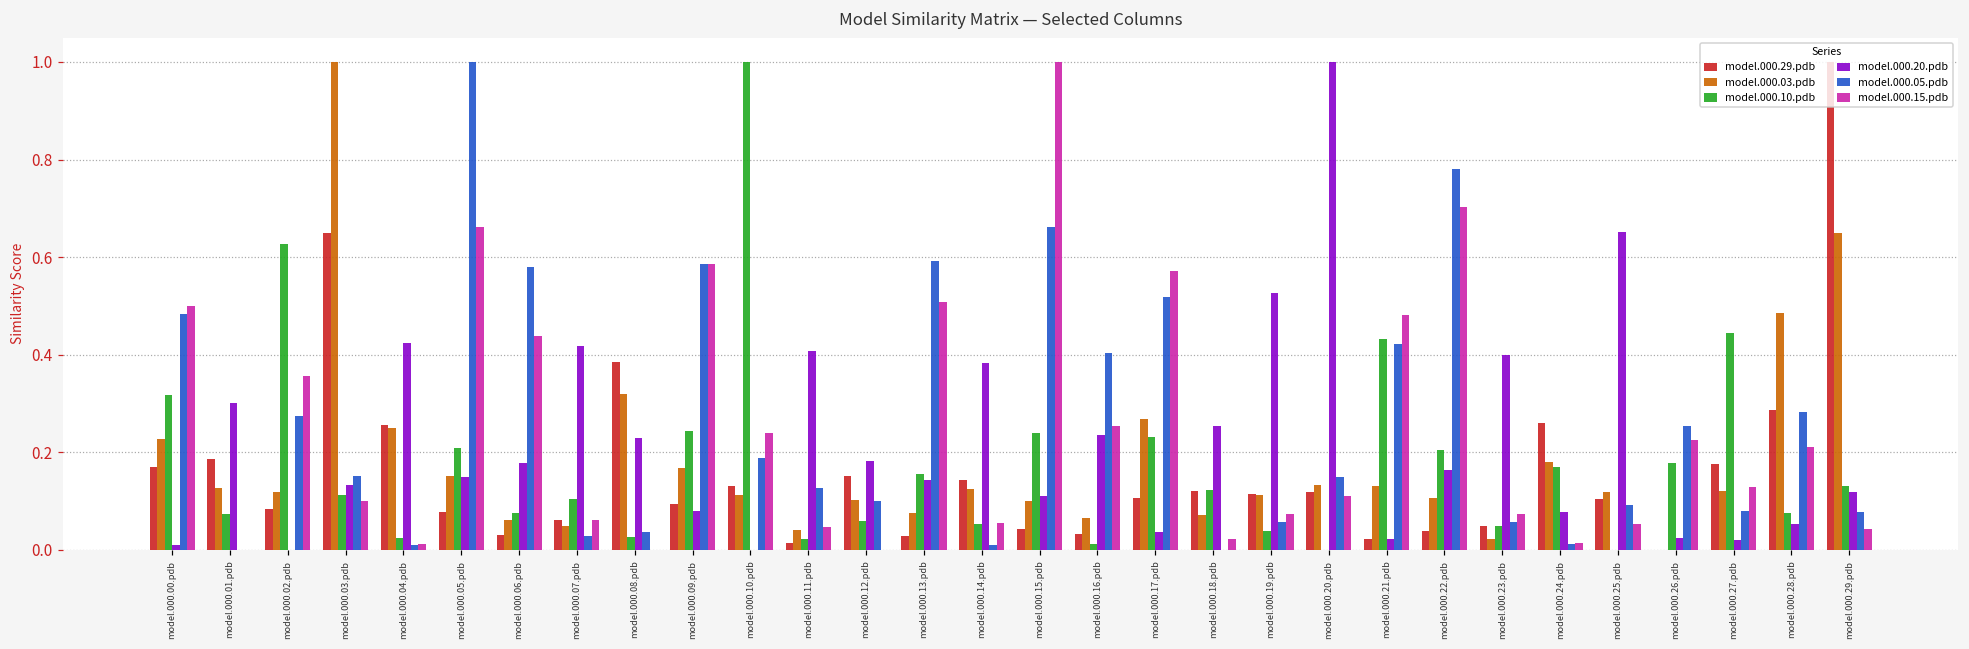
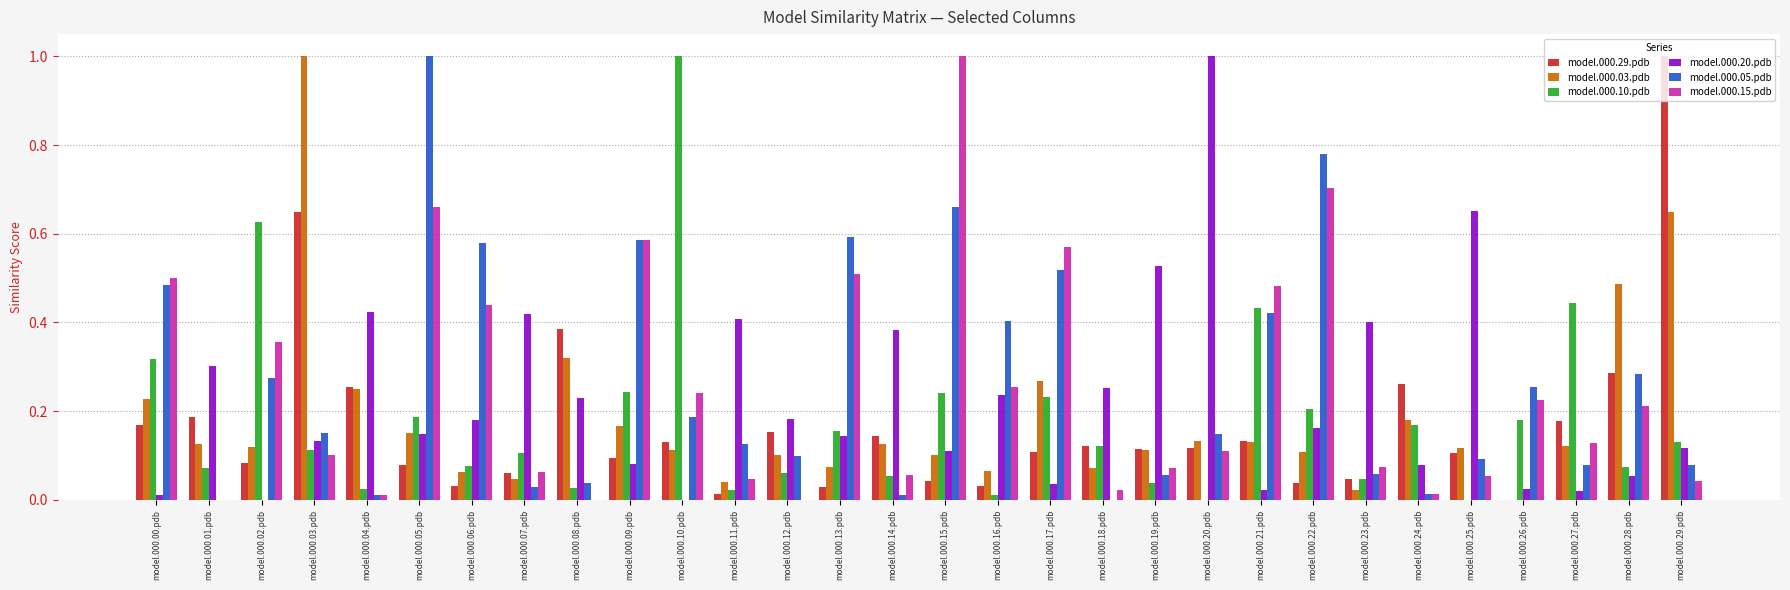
model.000.10.pdb, model.000.05.pdb: 0.21 -> 0.19
model.000.29.pdb, model.000.21.pdb: 0.02 -> 0.13
